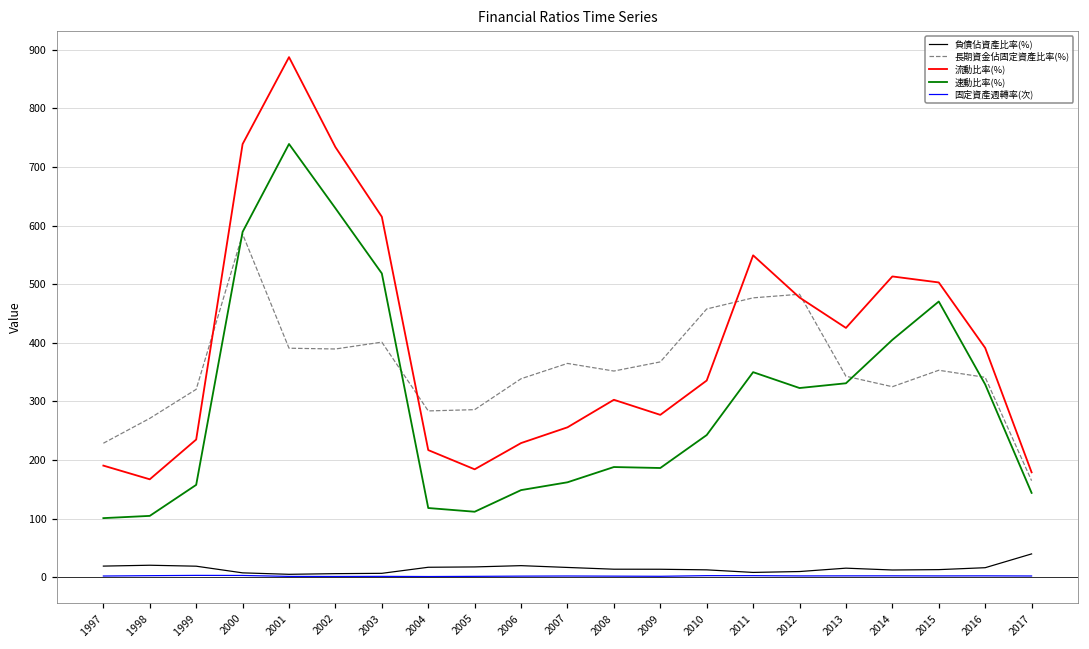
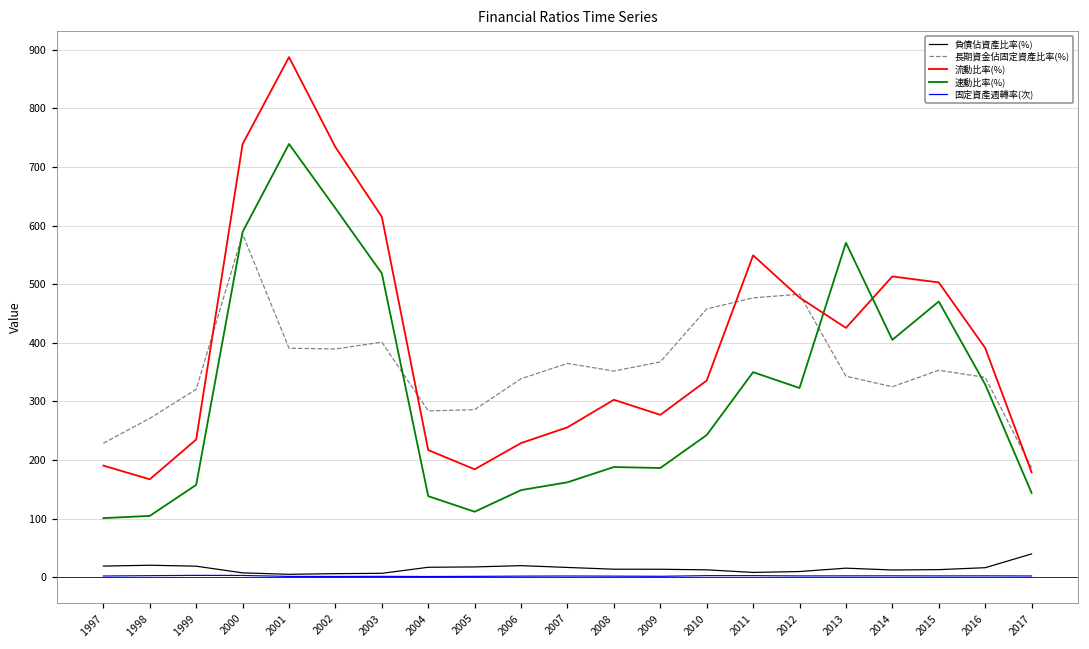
速動比率(%), 2004: 120 -> 140
速動比率(%), 2013: 330 -> 570
長期資金佔固定資產比率(%), 2017: 160 -> 190
